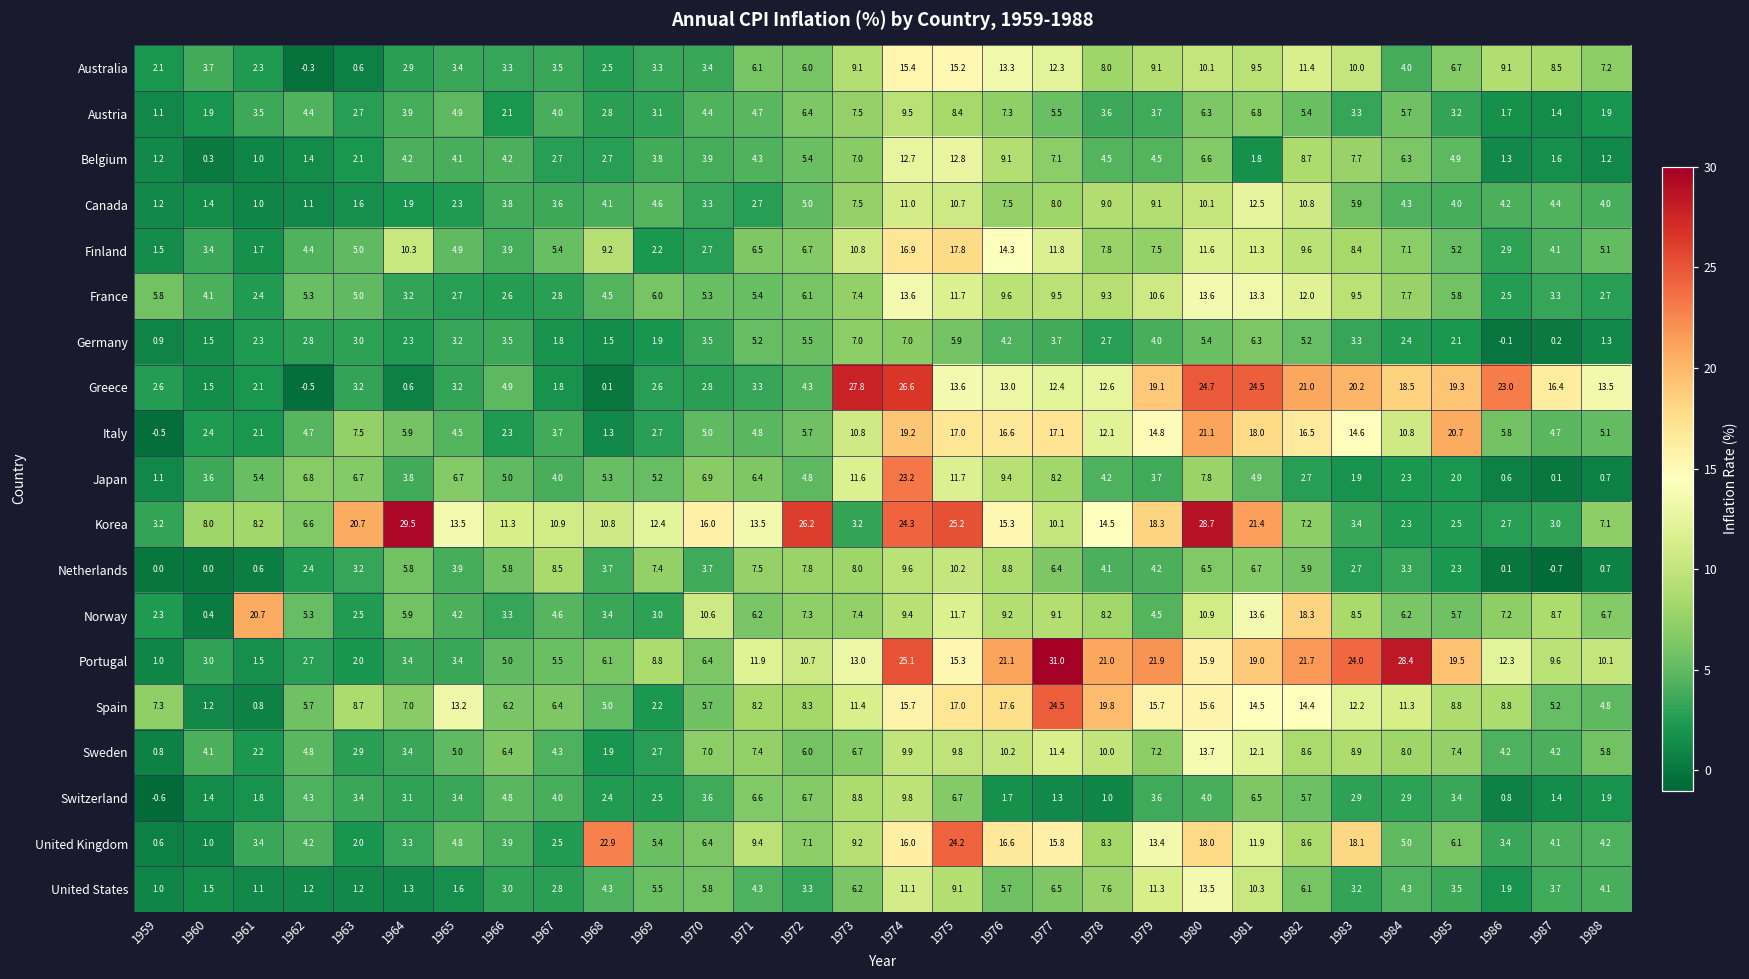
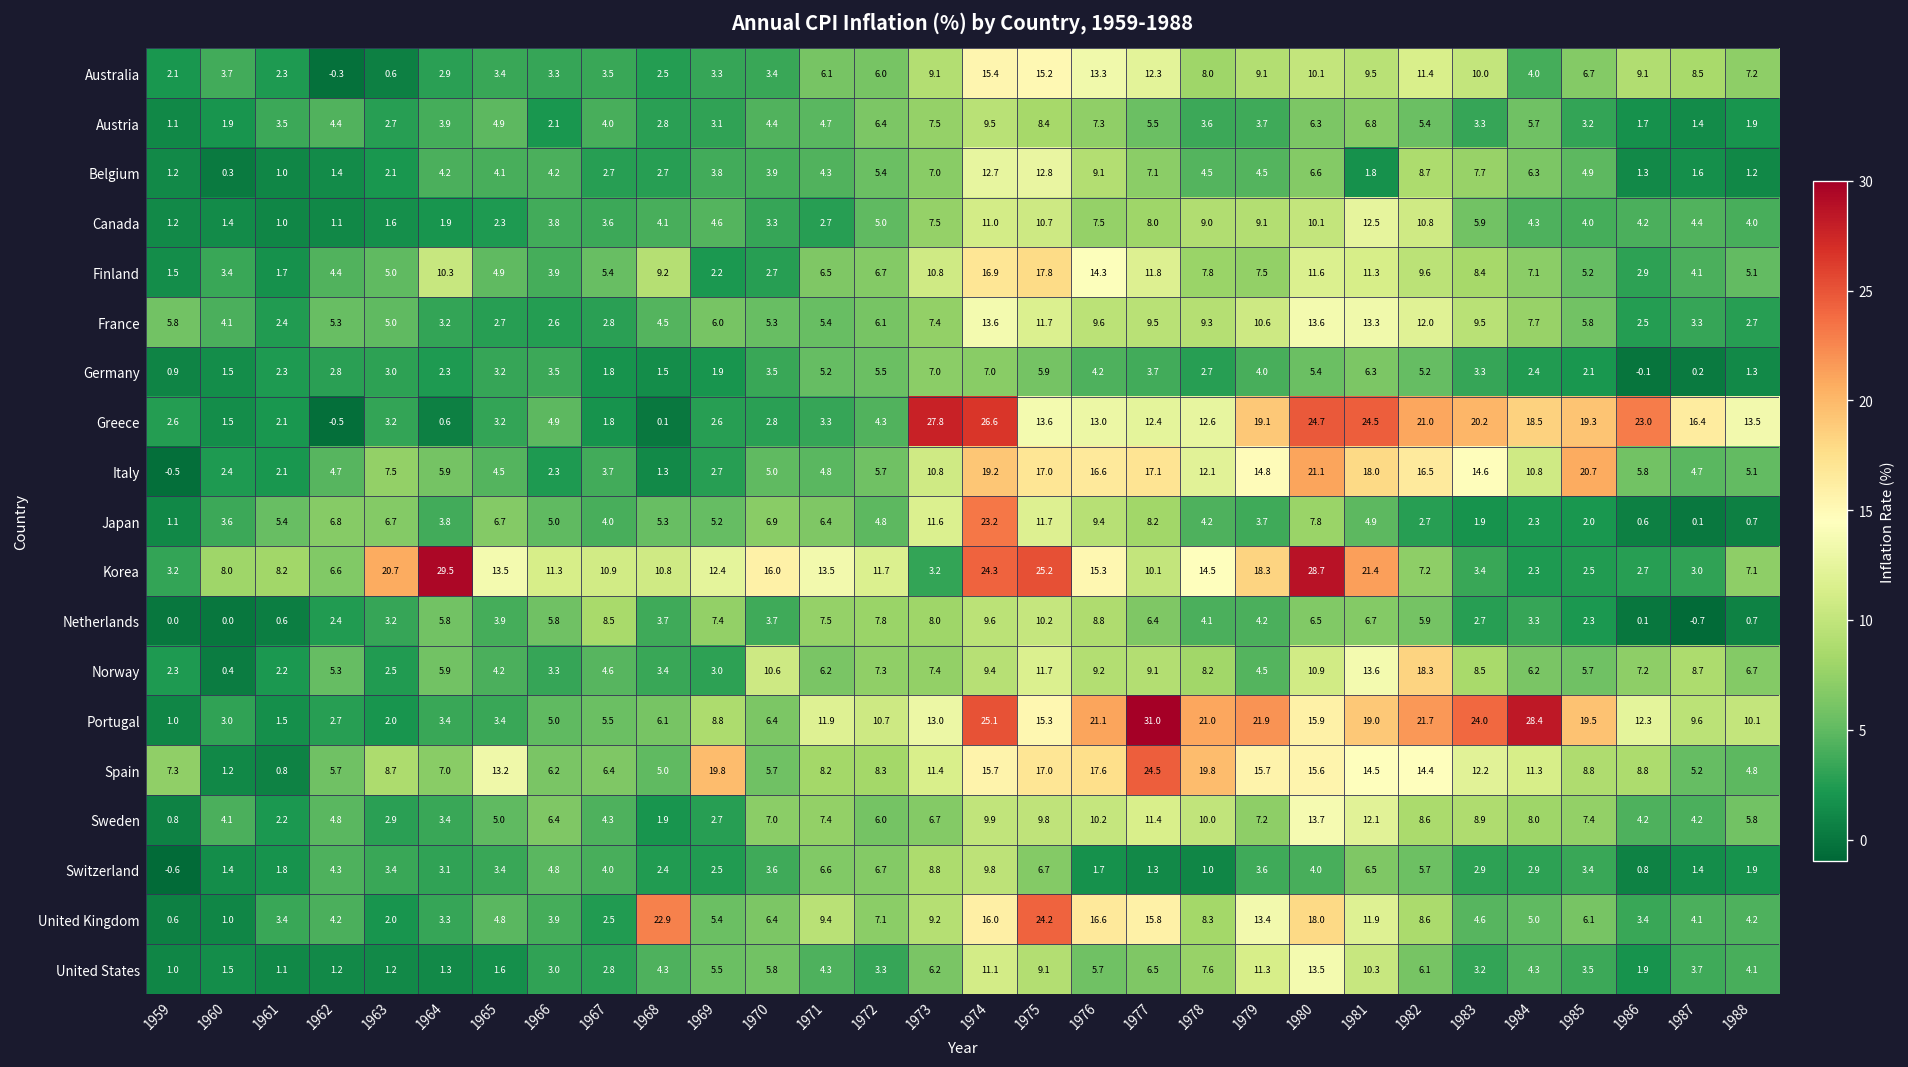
Korea, 1972: 26.2 -> 11.7
Norway, 1961: 20.7 -> 2.2
Spain, 1969: 2.2 -> 19.8
United Kingdom, 1983: 18.1 -> 4.6
